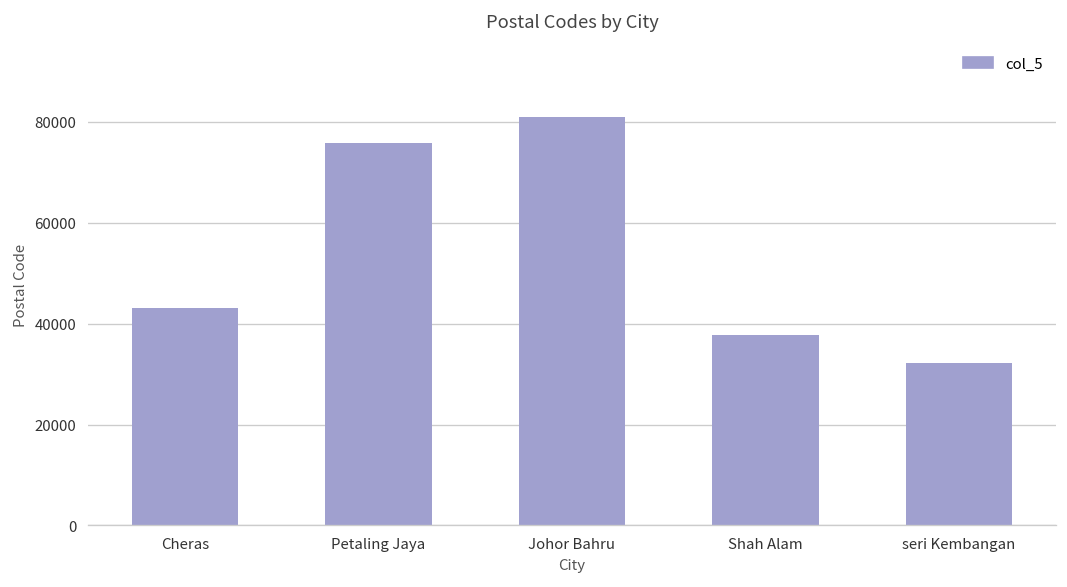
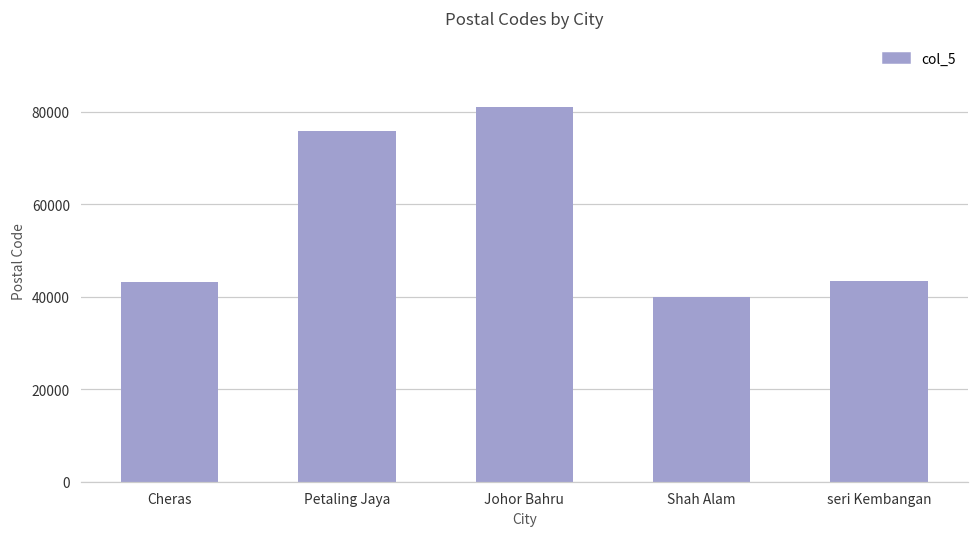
Shah Alam: 38000 -> 40000
seri Kembangan: 32000 -> 43000
